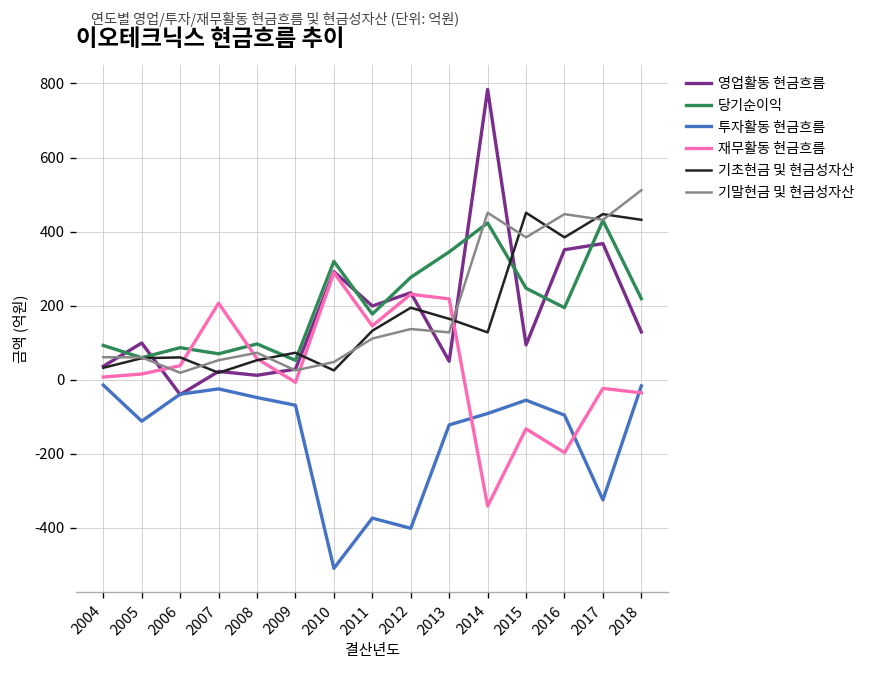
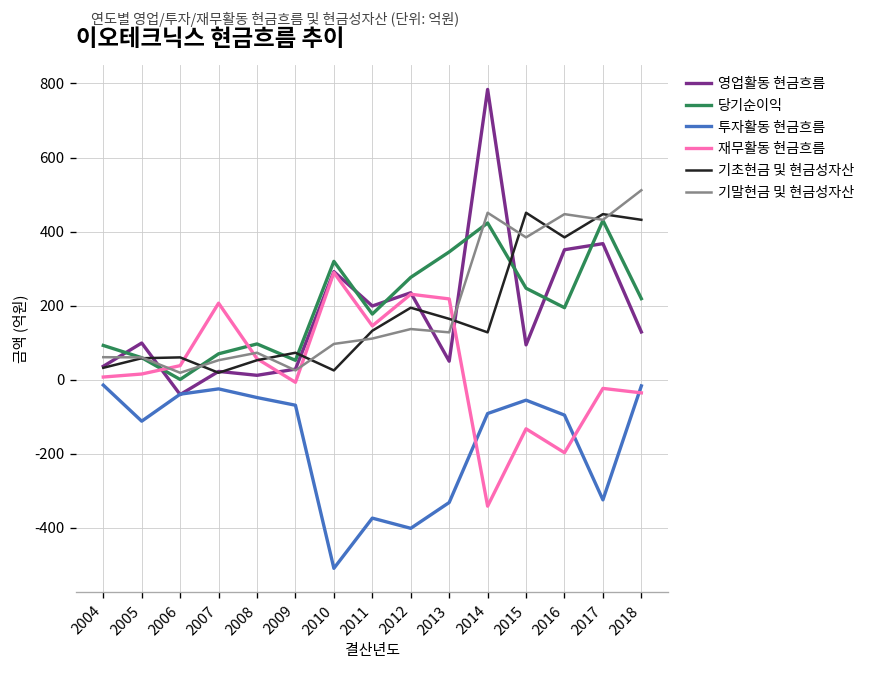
당기순이익, 2006: 90 -> 0
기말현금 및 현금성자산, 2010: 50 -> 100
투자활동 현금흐름, 2013: -120 -> -330
